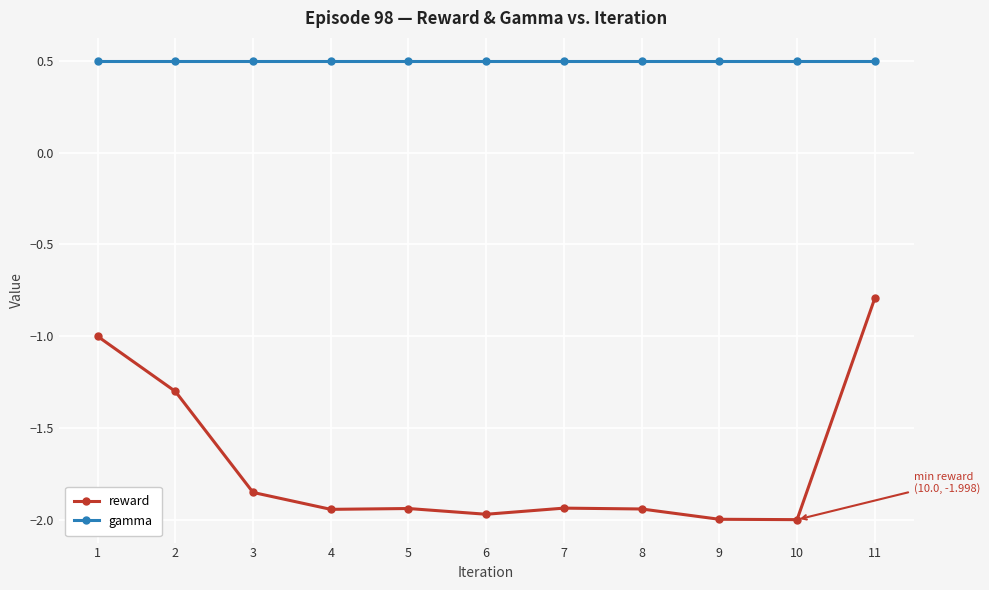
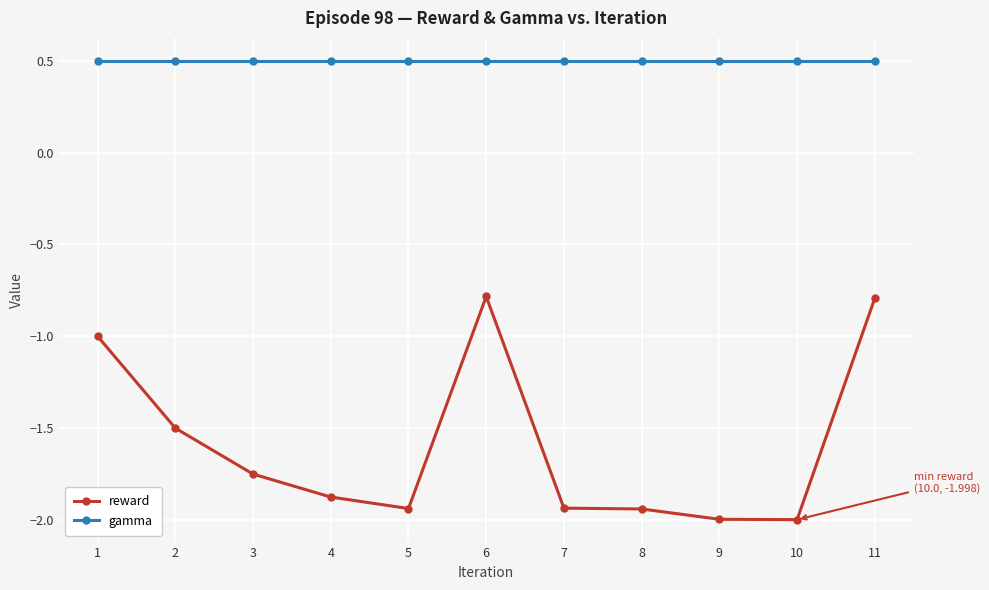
reward, 2: -1.3 -> -1.5
reward, 3: -1.85 -> -1.75
reward, 4: -1.94 -> -1.88
reward, 6: -1.97 -> -0.78
